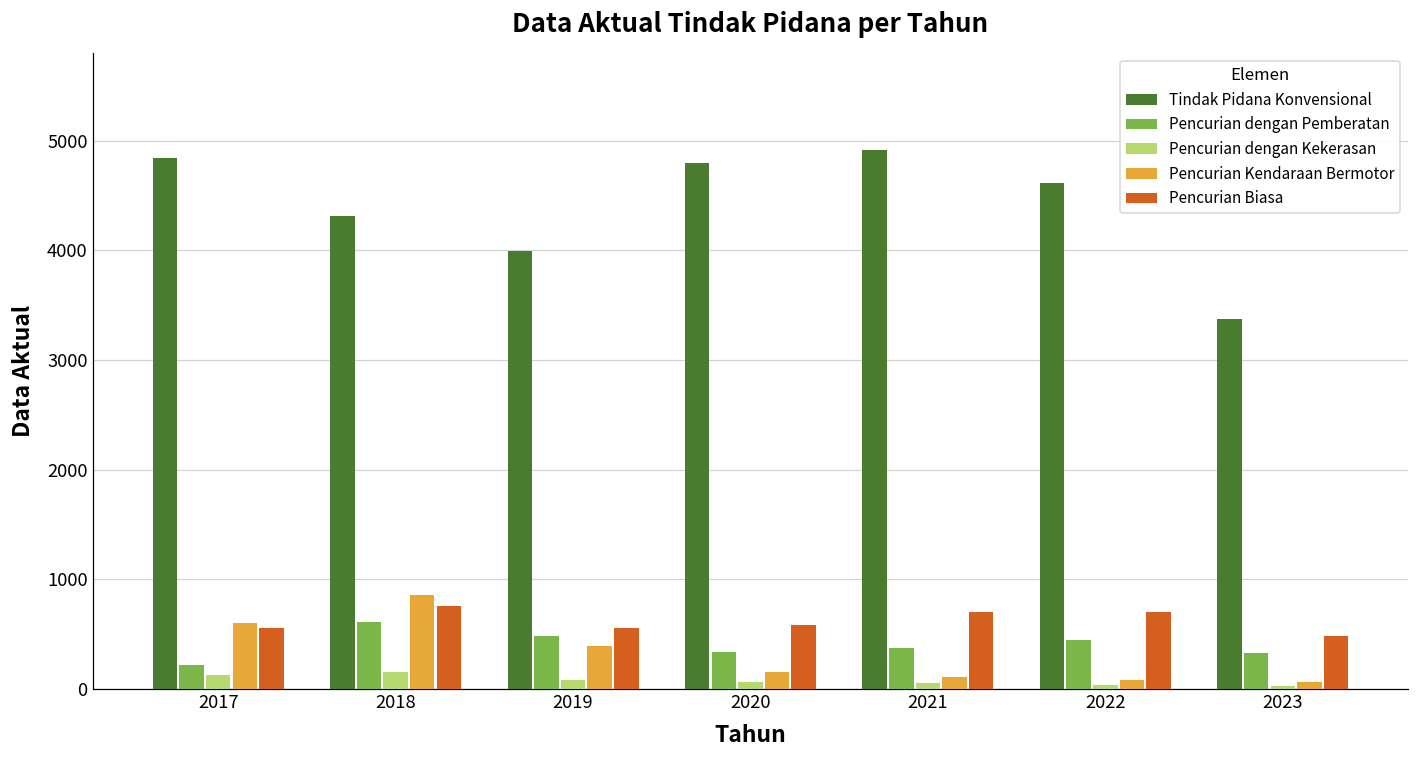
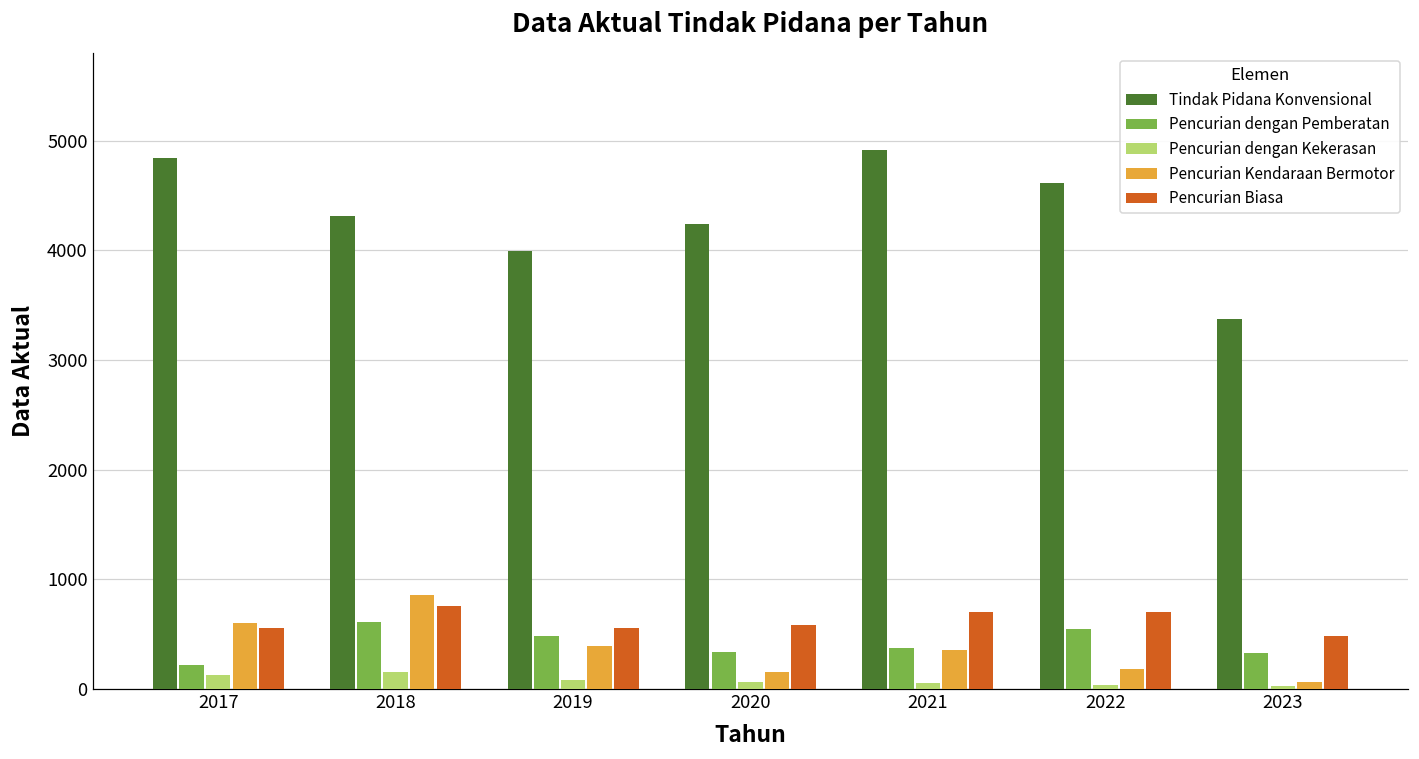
Tindak Pidana Konvensional, 2020: 4800 -> 4200
Pencurian Kendaraan Bermotor, 2021: 100 -> 300
Pencurian dengan Pemberatan, 2022: 400 -> 500
Pencurian Kendaraan Bermotor, 2022: 100 -> 200
